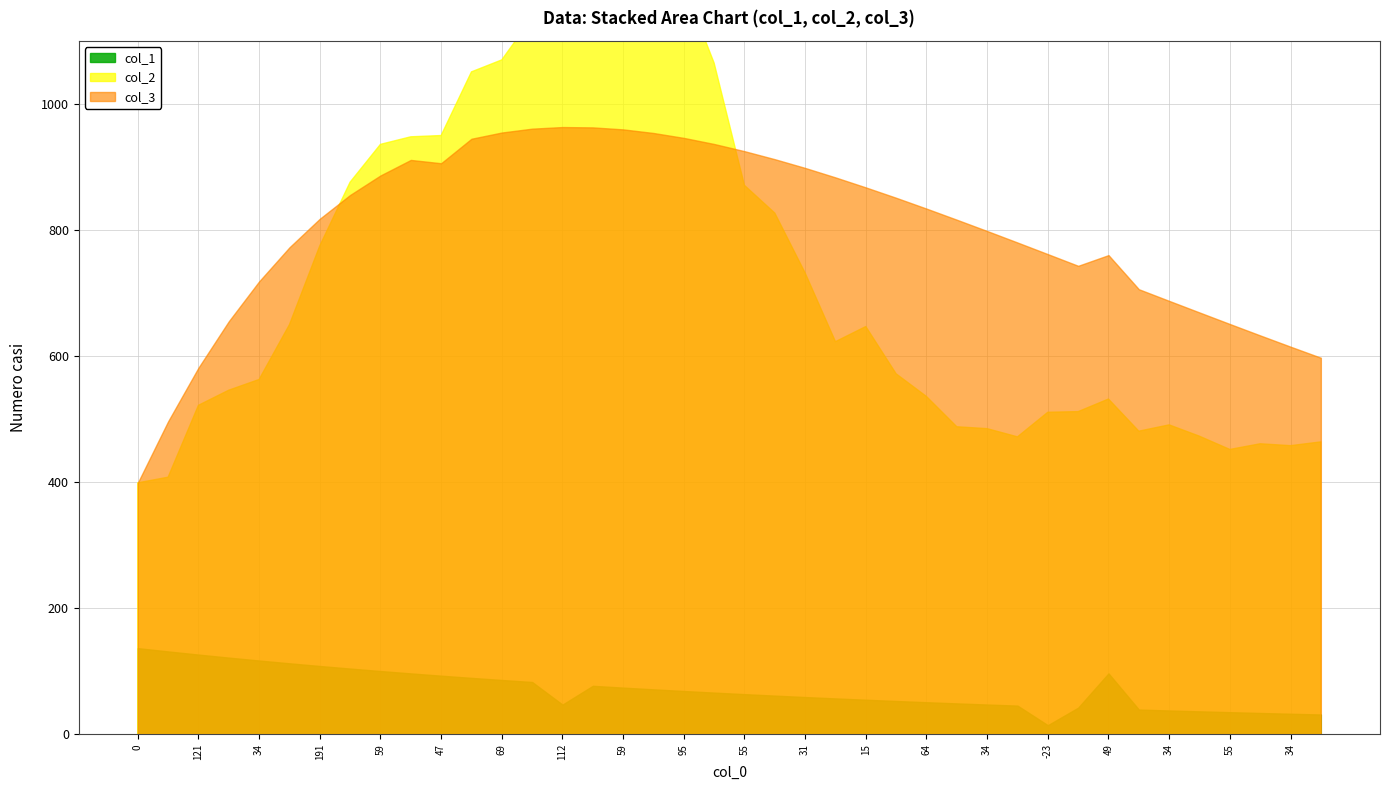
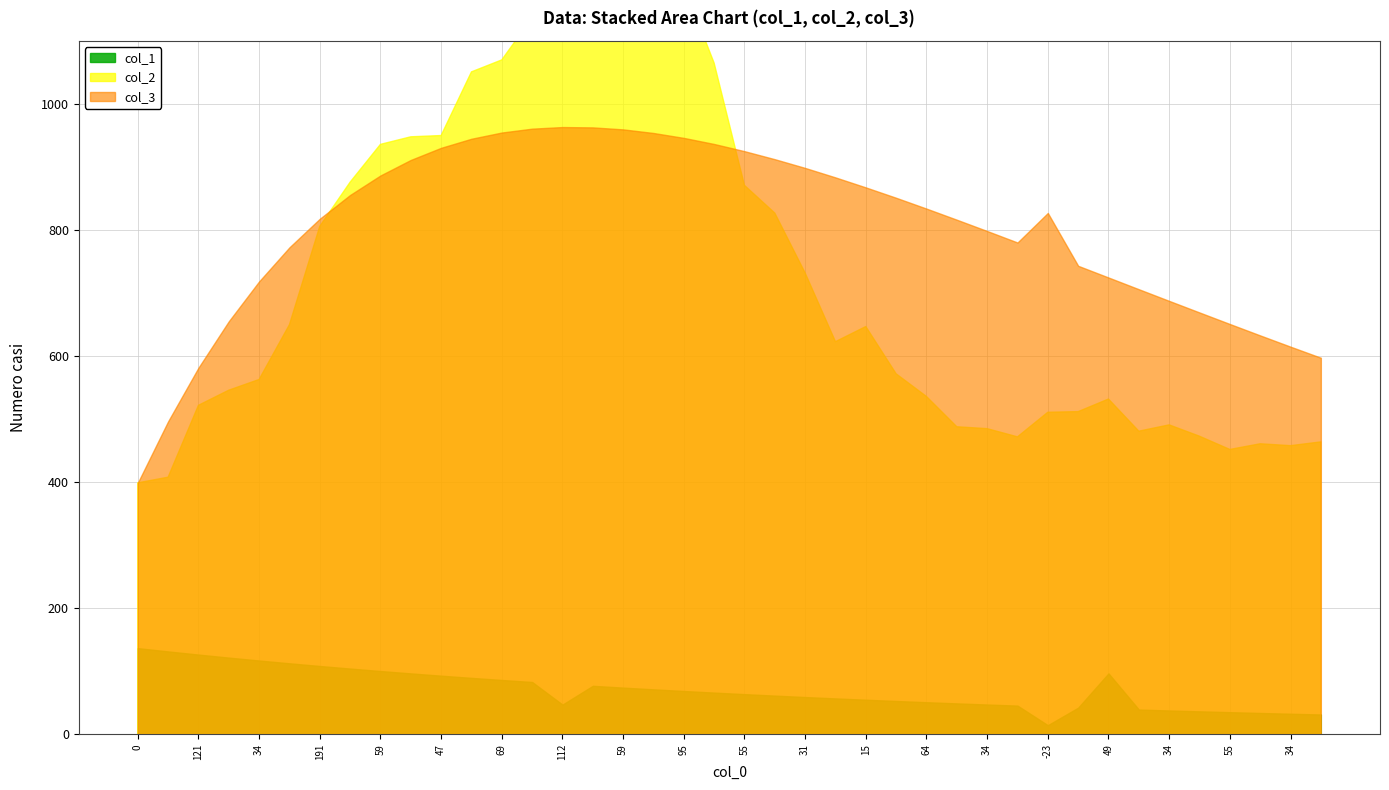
col_2, 191: 780 -> 810
col_3, 47: 910 -> 930
col_3, -23: 760 -> 830
col_3, 49: 760 -> 720
